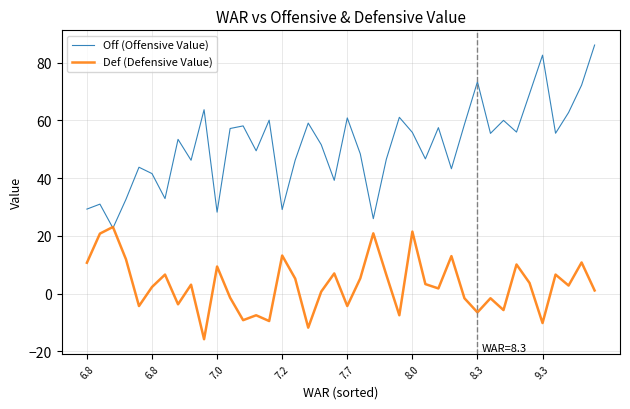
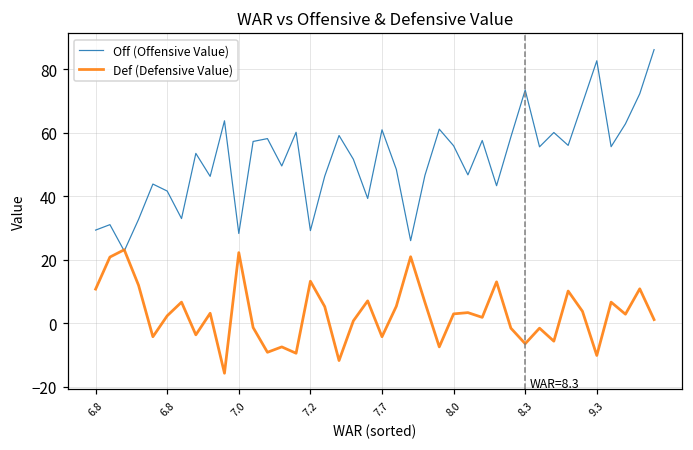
Def (Defensive Value), 7.0: 9 -> 22
Def (Defensive Value), 8.0: 22 -> 3
